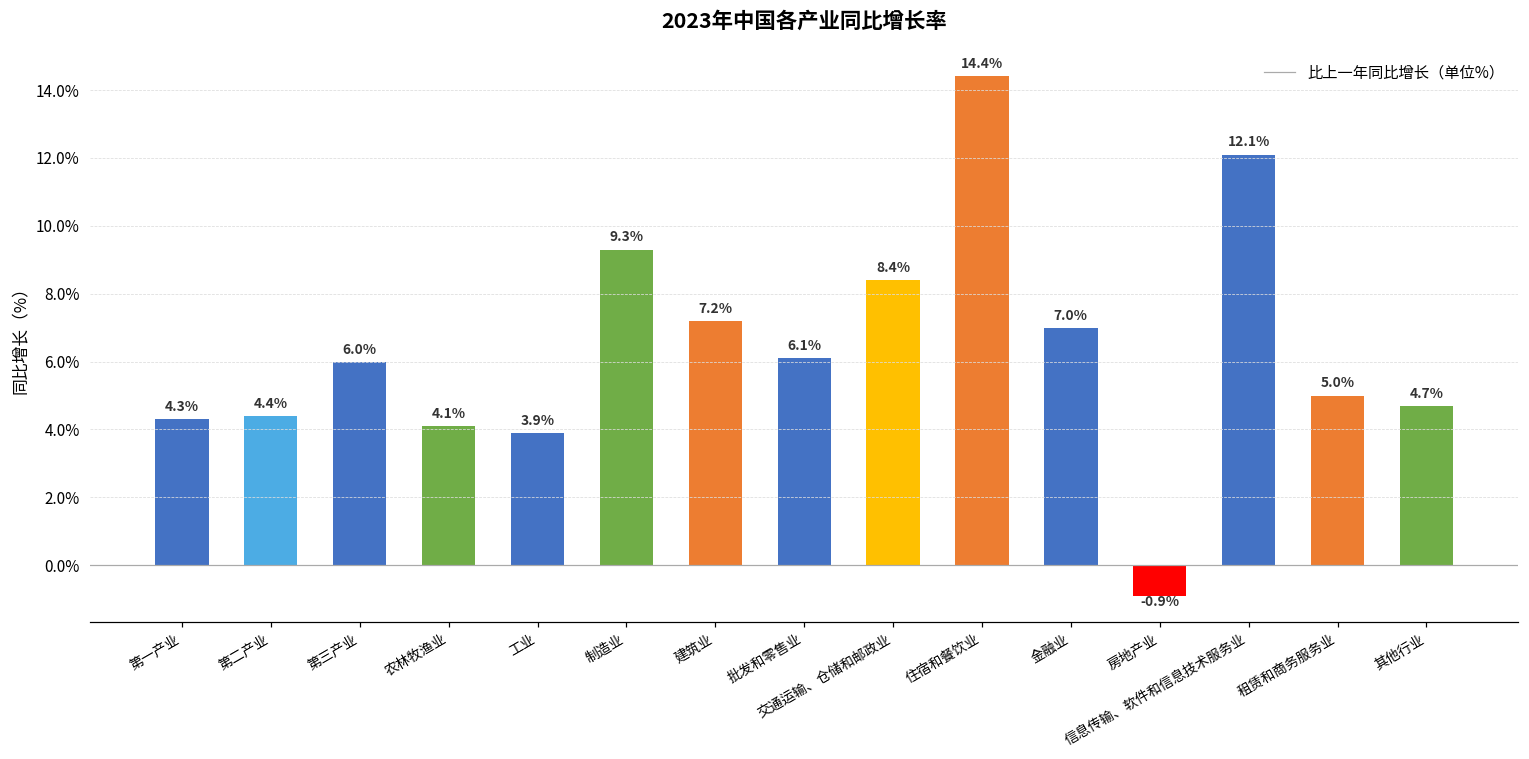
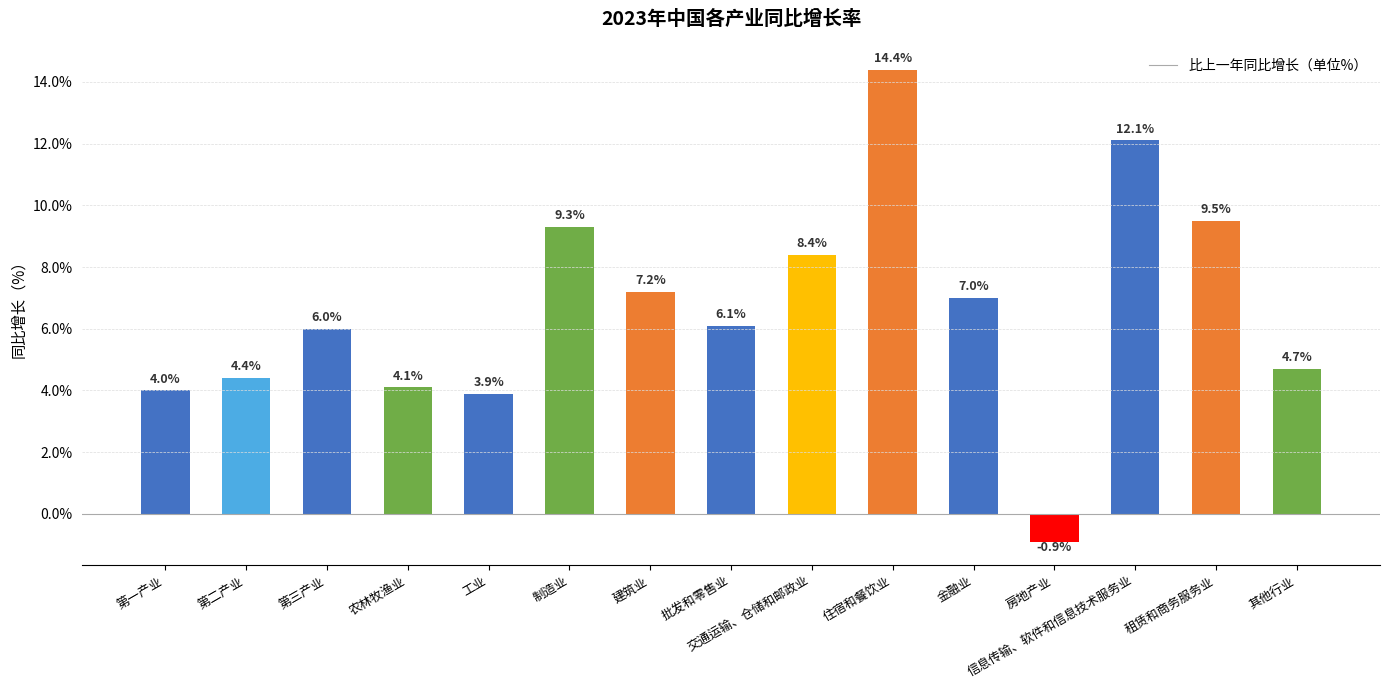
第一产业: 4.3% -> 4.0%
租赁和商务服务业: 5.0% -> 9.5%
